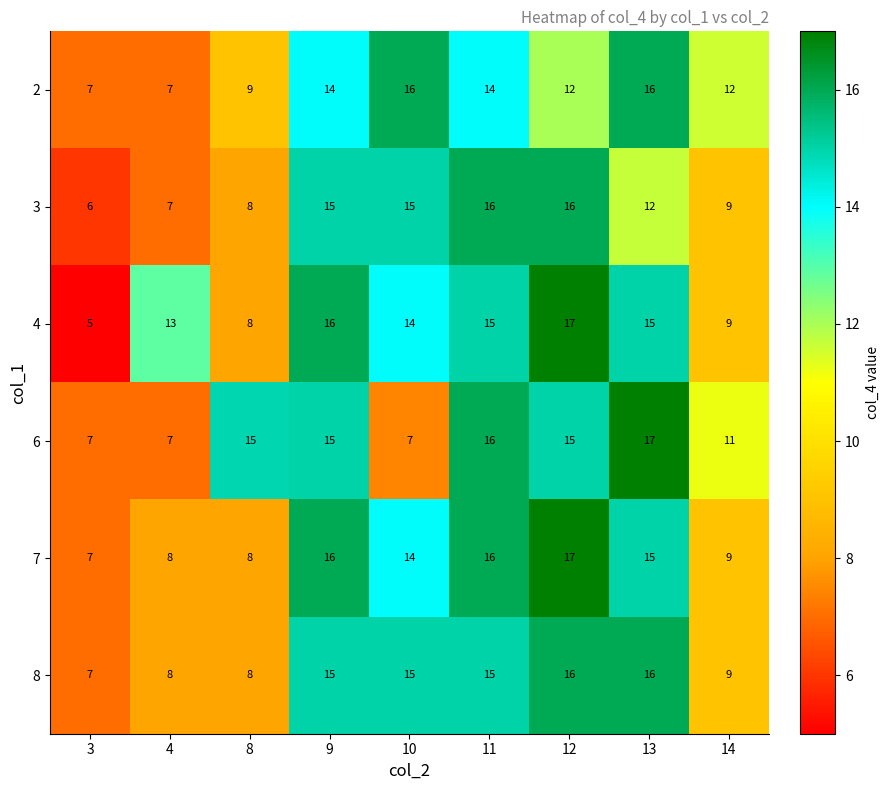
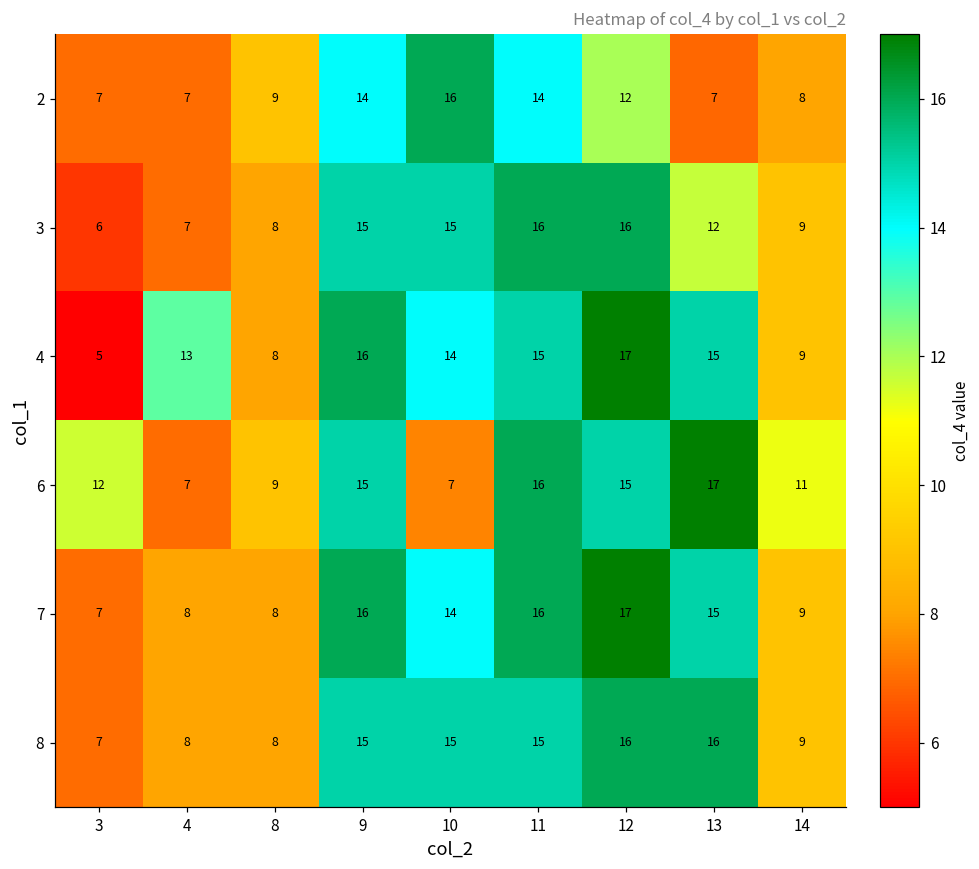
2, 13: 16 -> 7
2, 14: 12 -> 8
6, 3: 7 -> 12
6, 8: 15 -> 9
